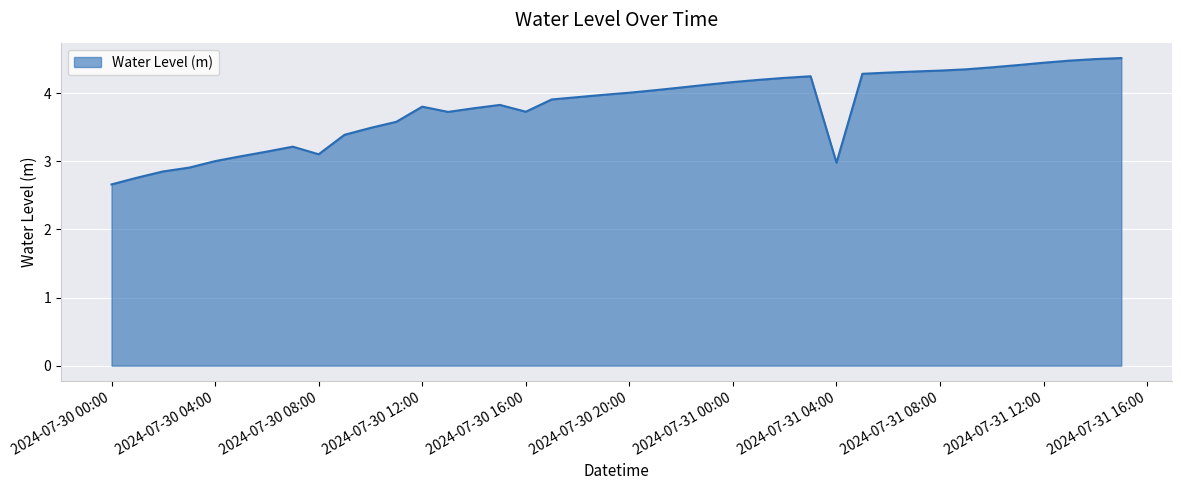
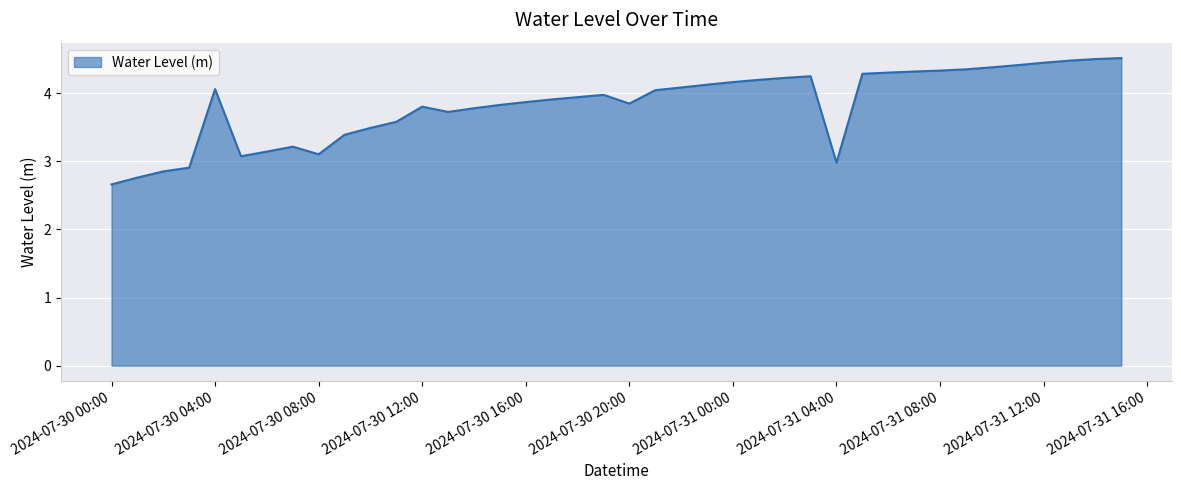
2024-07-30 04:00: 3.0 -> 4.1
2024-07-30 16:00: 3.7 -> 3.9
2024-07-30 20:00: 4.0 -> 3.8
